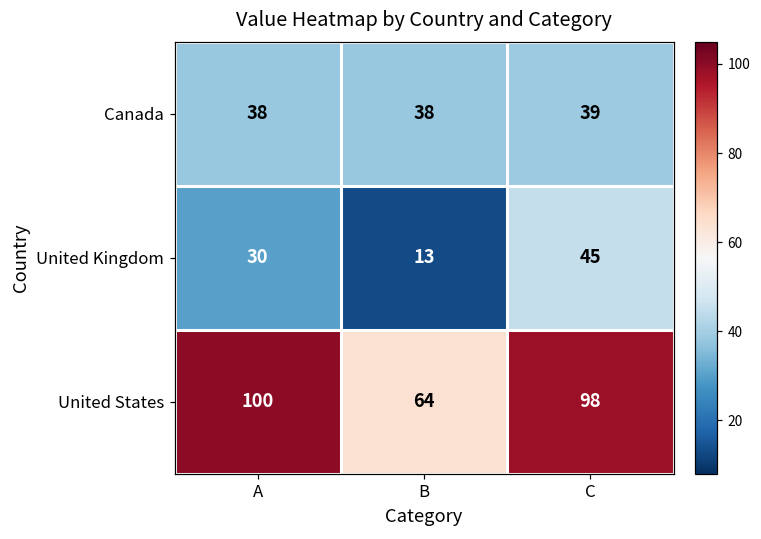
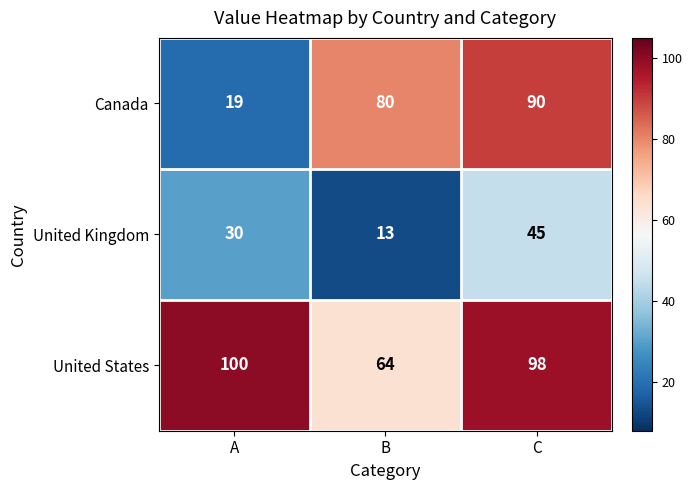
Canada, A: 38 -> 19
Canada, B: 38 -> 80
Canada, C: 39 -> 90
